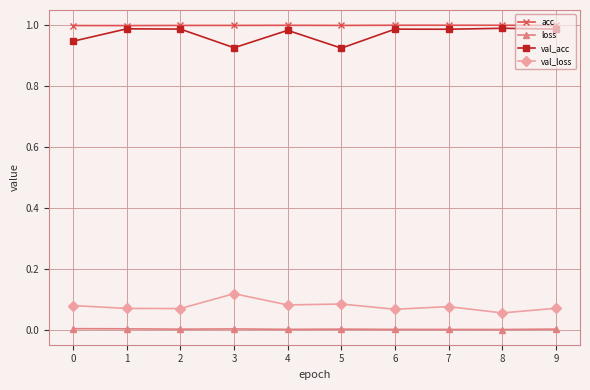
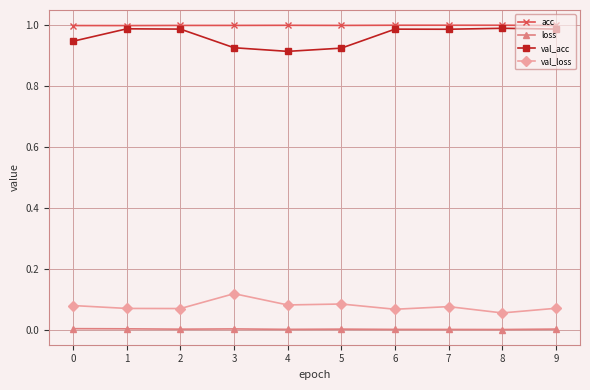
val_acc, 4: 0.98 -> 0.91
